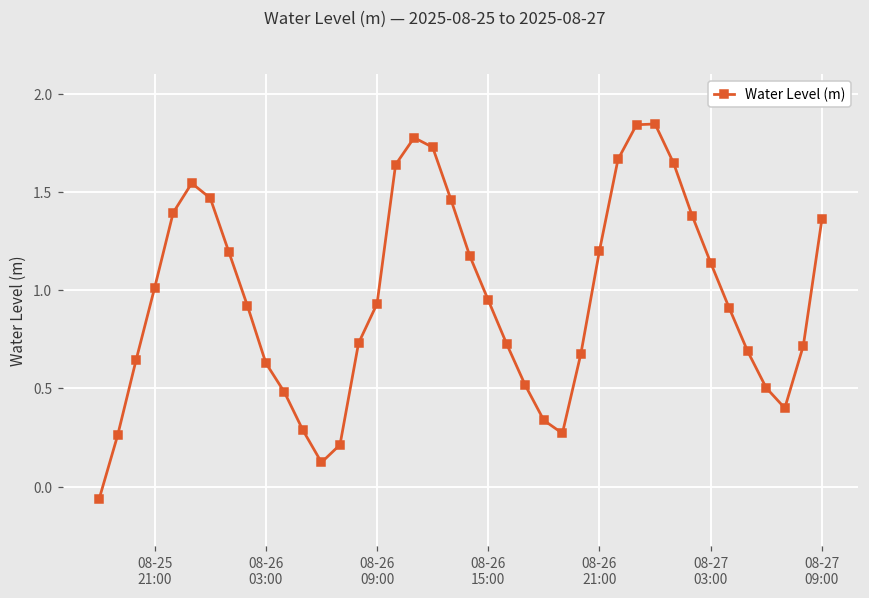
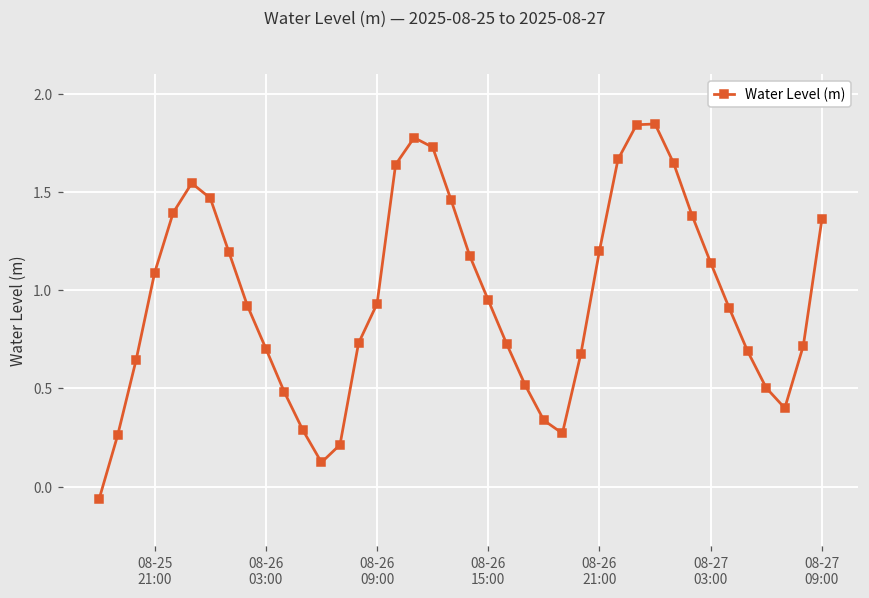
08-25 21:00: 1.01 -> 1.09
08-26 03:00: 0.63 -> 0.70
